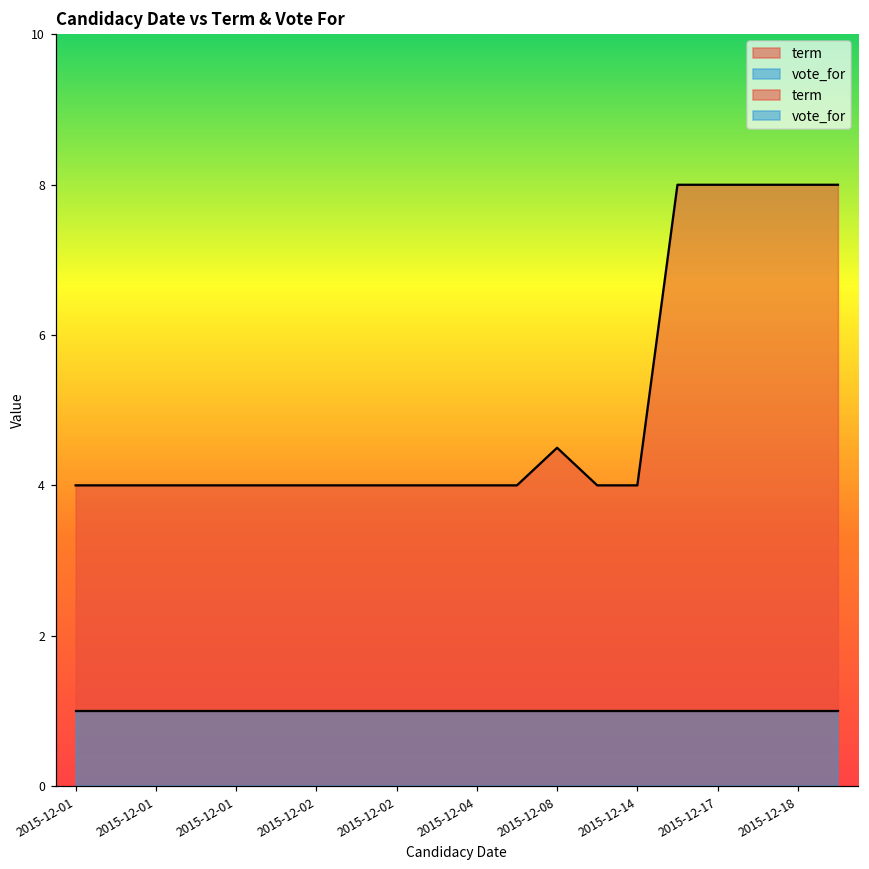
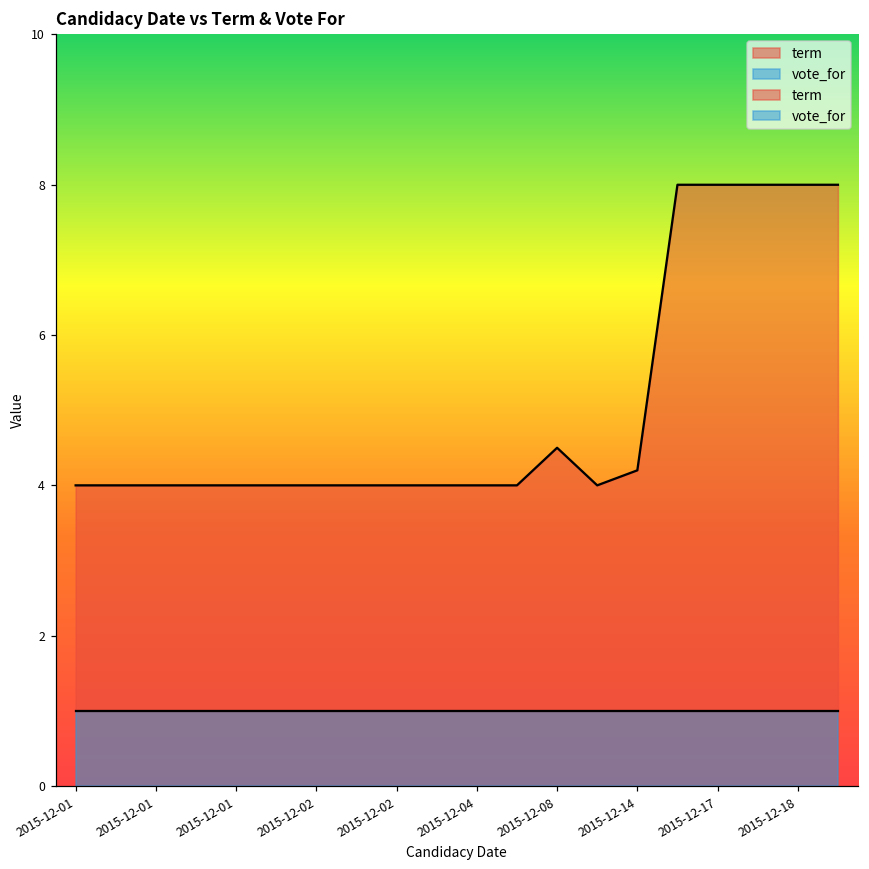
term, 2015-12-14: 4.0 -> 4.2
